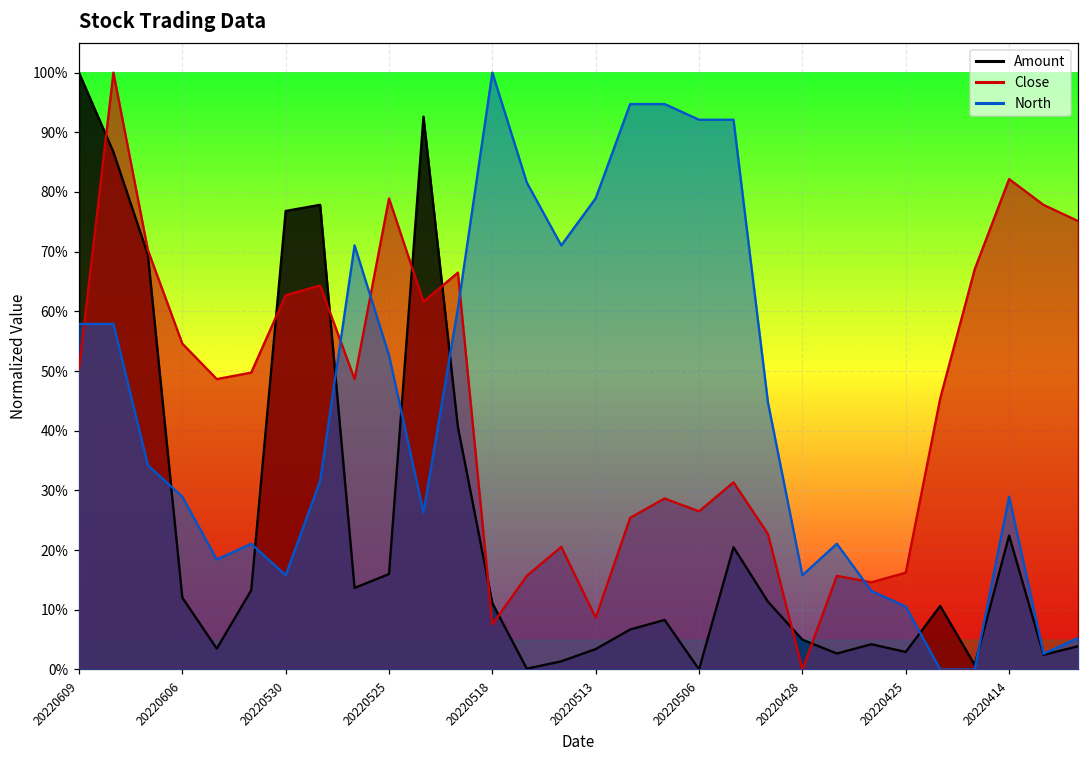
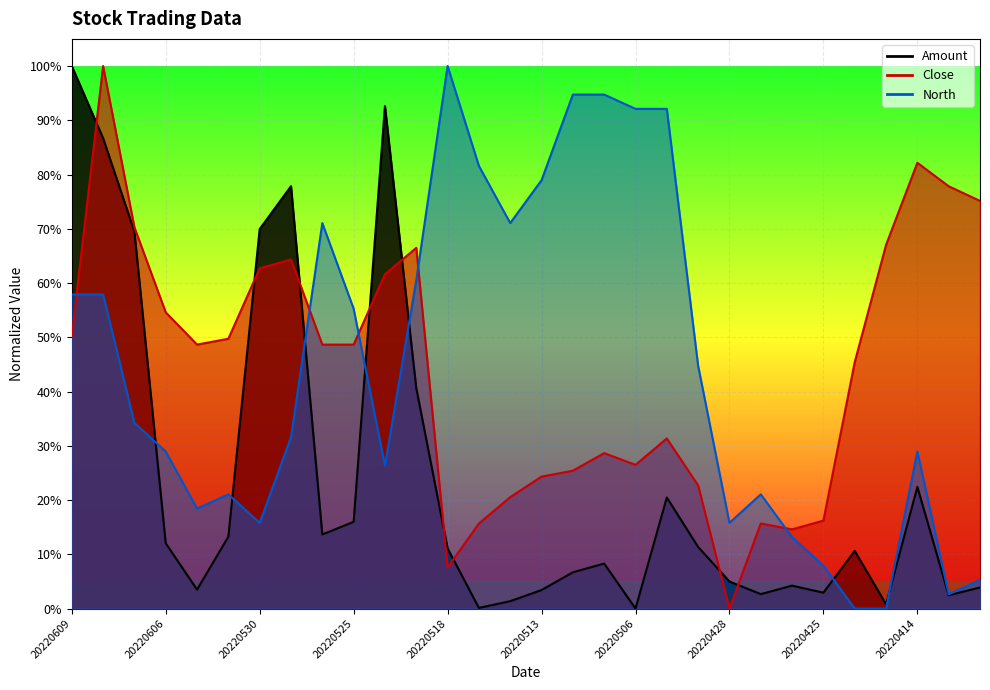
Amount, 20220530: 77% -> 70%
Close, 20220525: 79% -> 49%
North, 20220525: 53% -> 55%
Close, 20220513: 9% -> 24%
North, 20220425: 11% -> 8%
